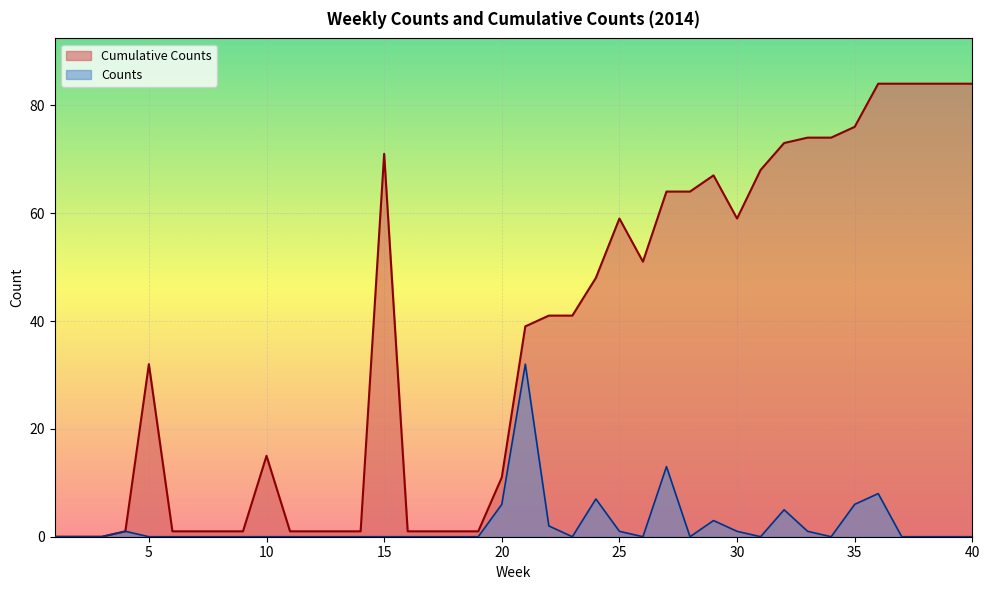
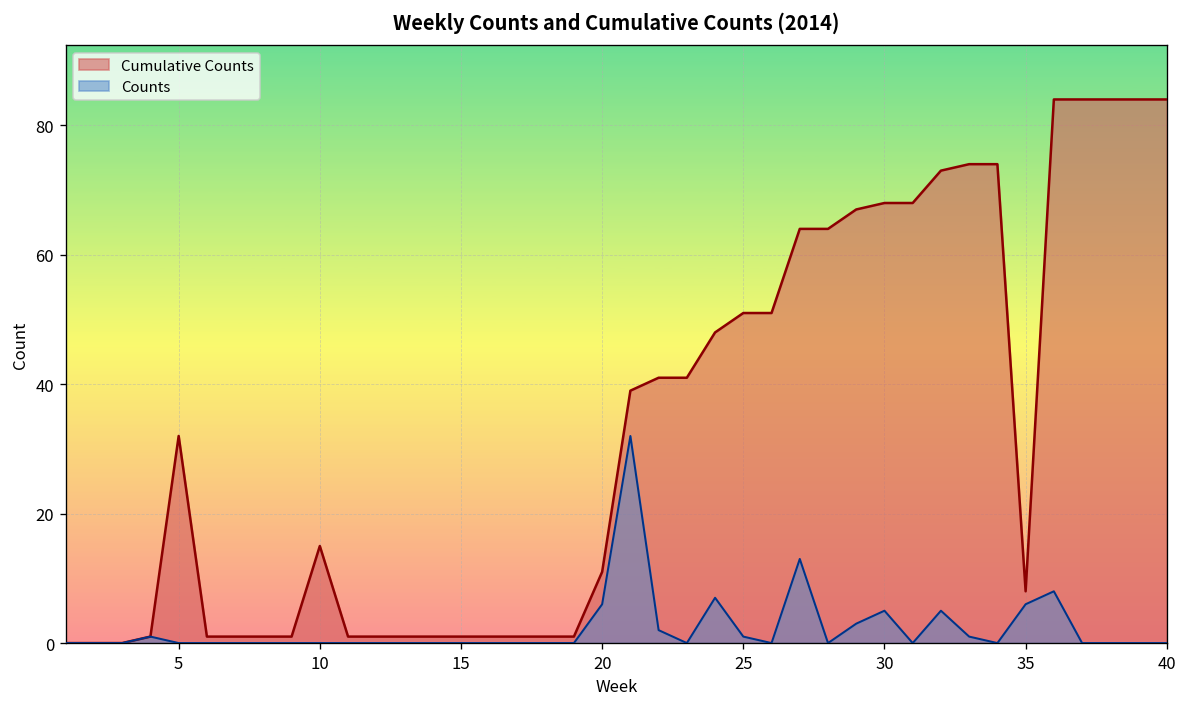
Cumulative Counts, 15: 71 -> 1
Cumulative Counts, 25: 59 -> 51
Cumulative Counts, 30: 59 -> 68
Counts, 30: 1 -> 5
Cumulative Counts, 35: 76 -> 8
